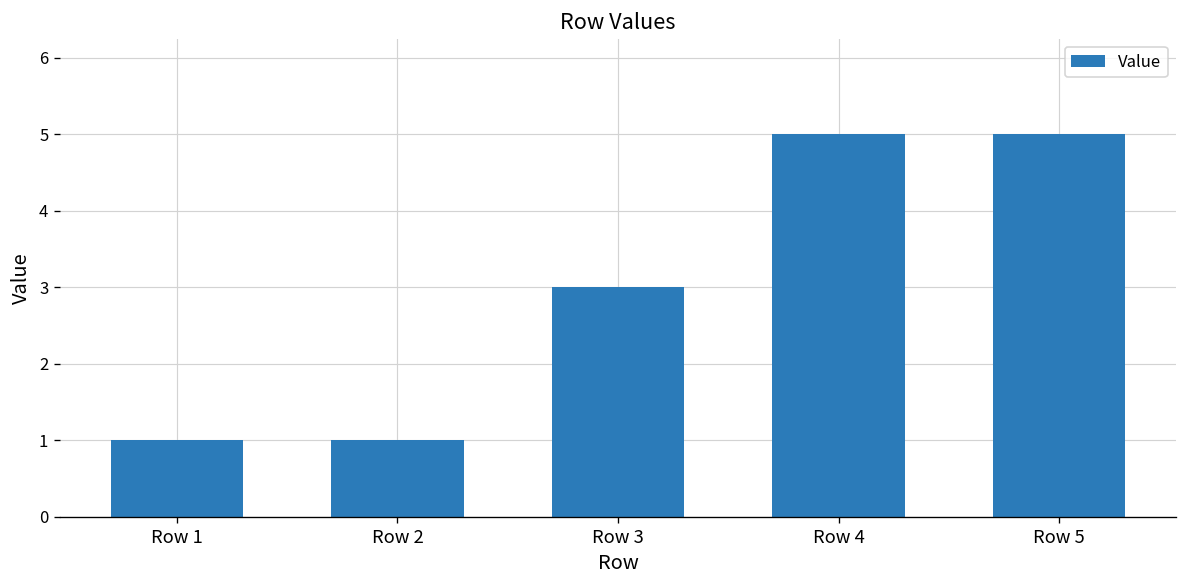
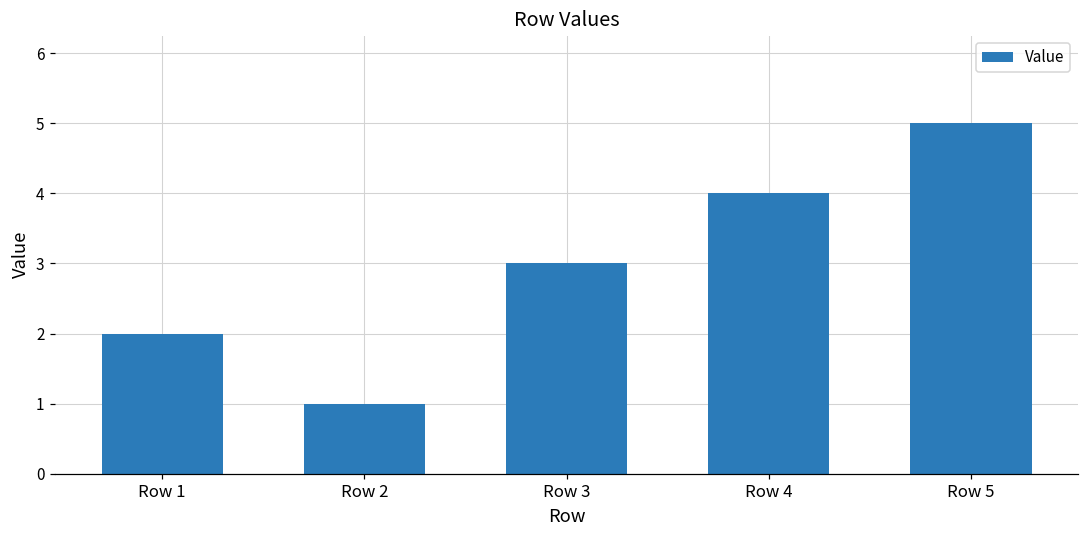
Row 1: 1 -> 2
Row 4: 5 -> 4
